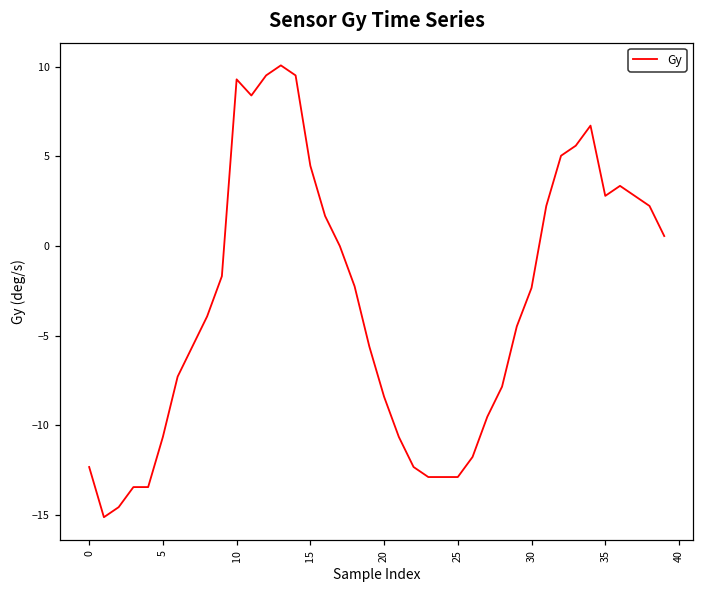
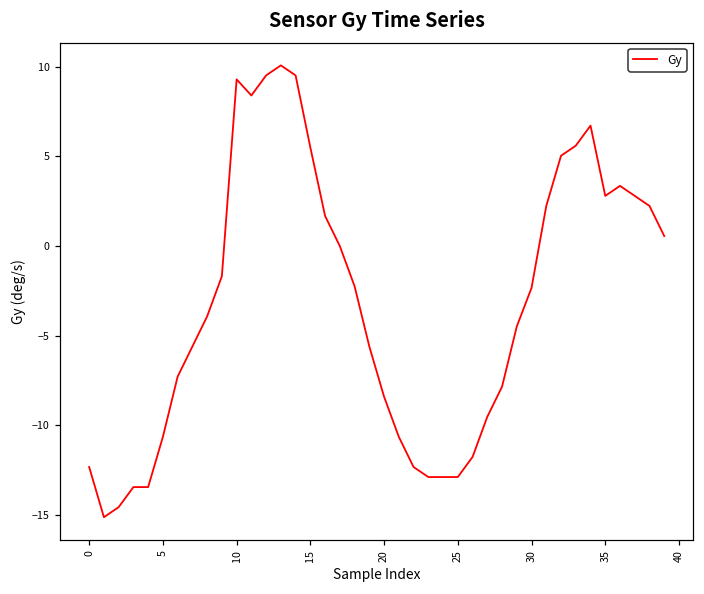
15: 4.5 -> 5.5
